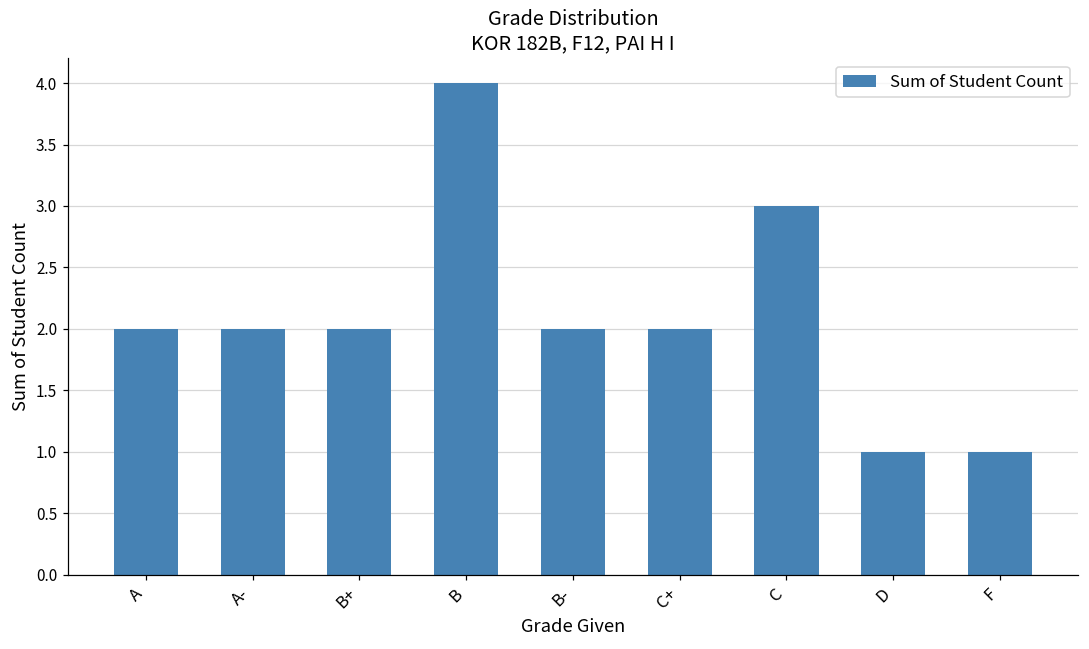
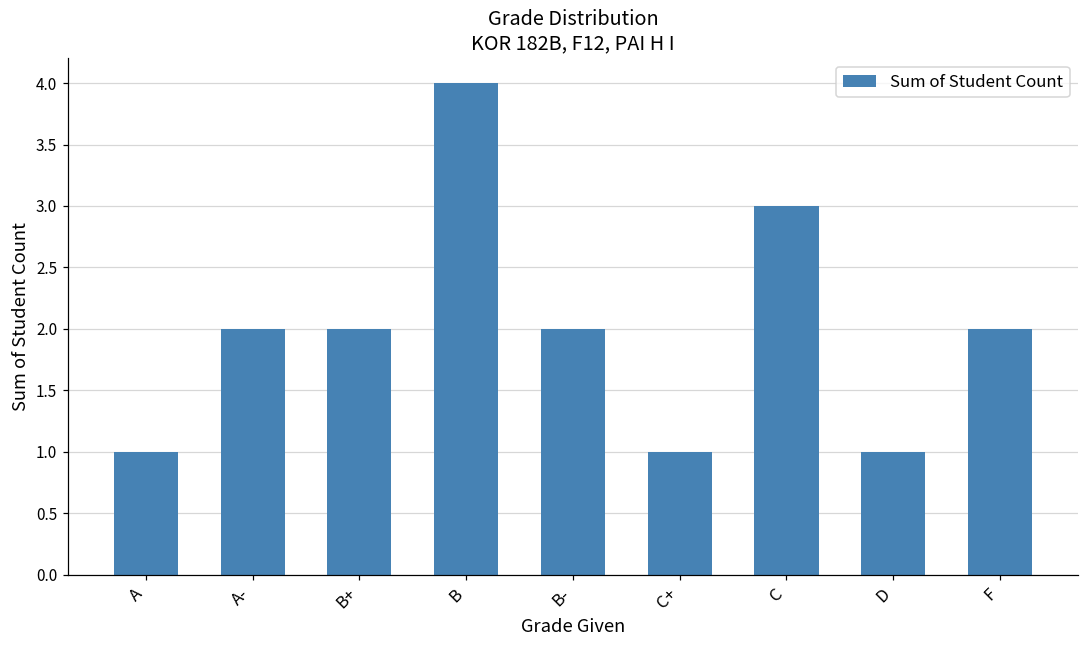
A: 2 -> 1
C+: 2 -> 1
F: 1 -> 2
